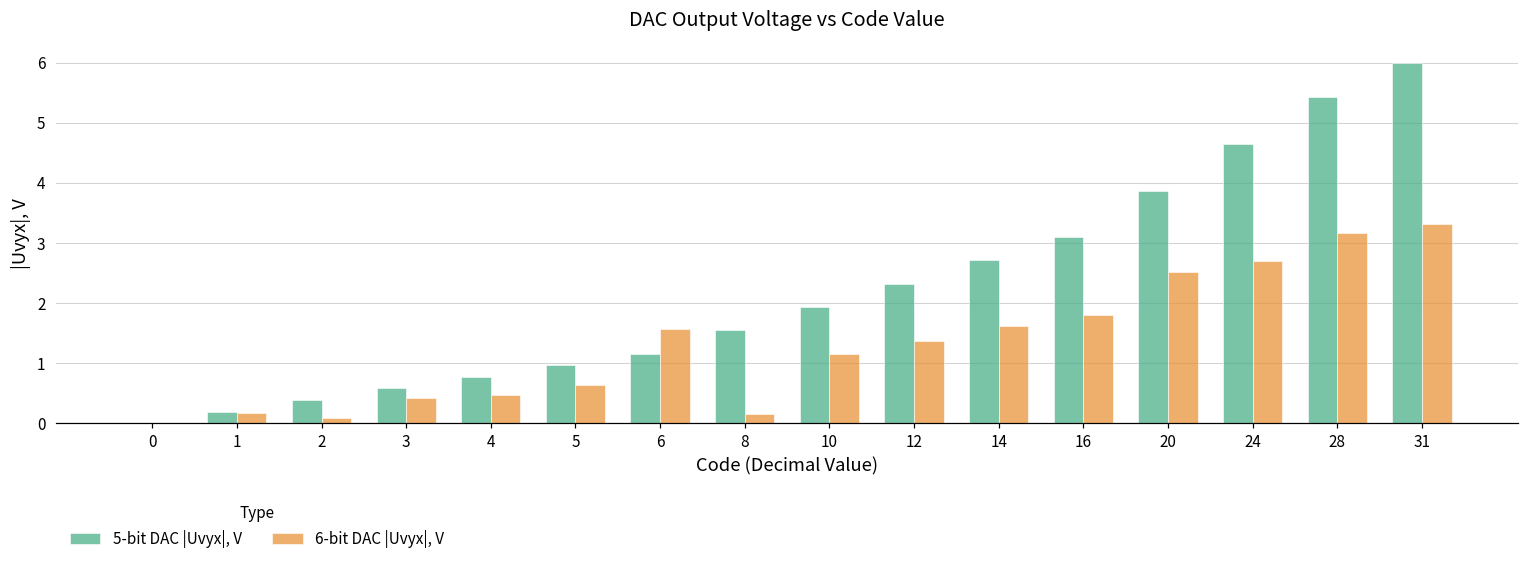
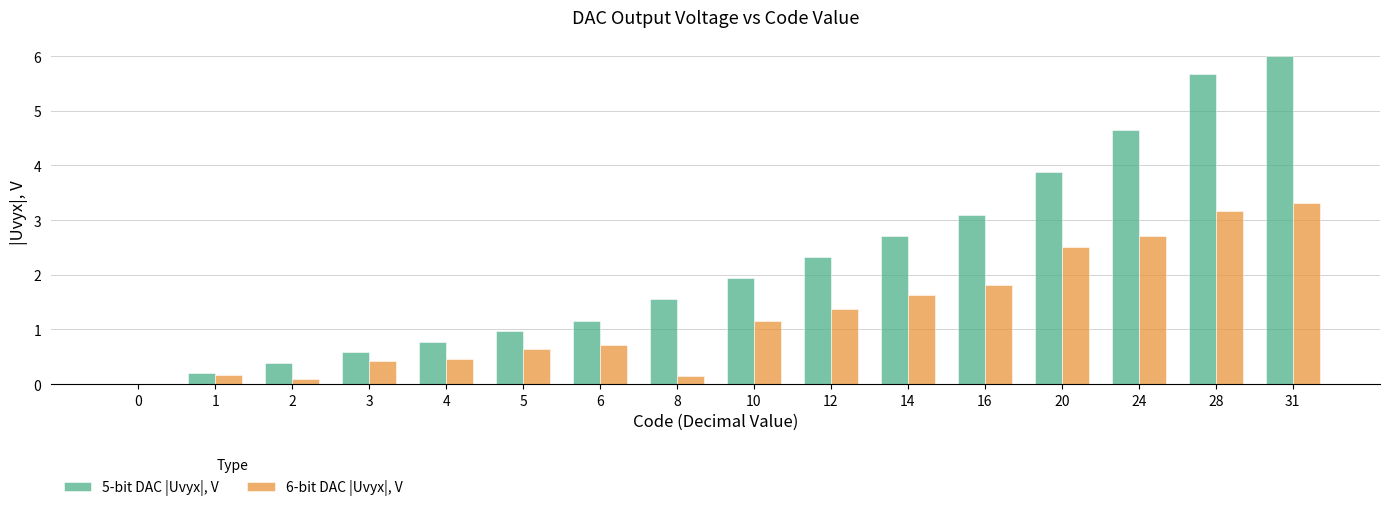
6-bit DAC |Uvyx|, V, 6: 1.6 -> 0.7
5-bit DAC |Uvyx|, V, 28: 5.4 -> 5.7
